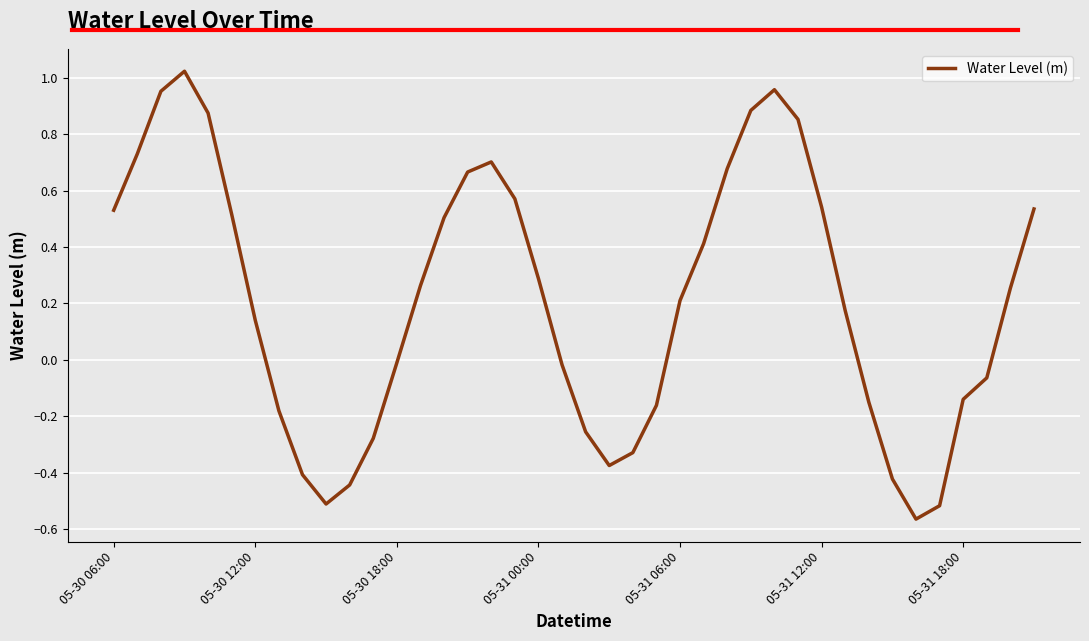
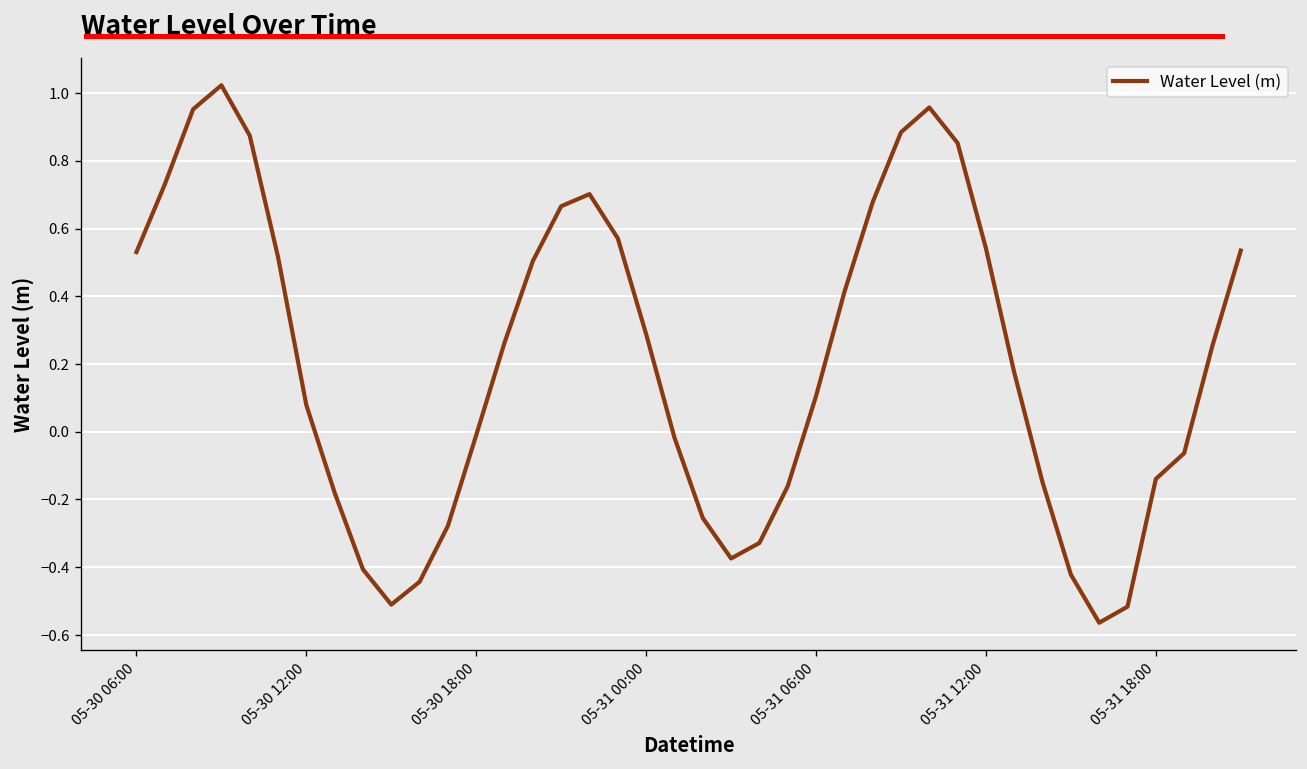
05-30 12:00: 0.14 -> 0.08
05-31 06:00: 0.21 -> 0.11
